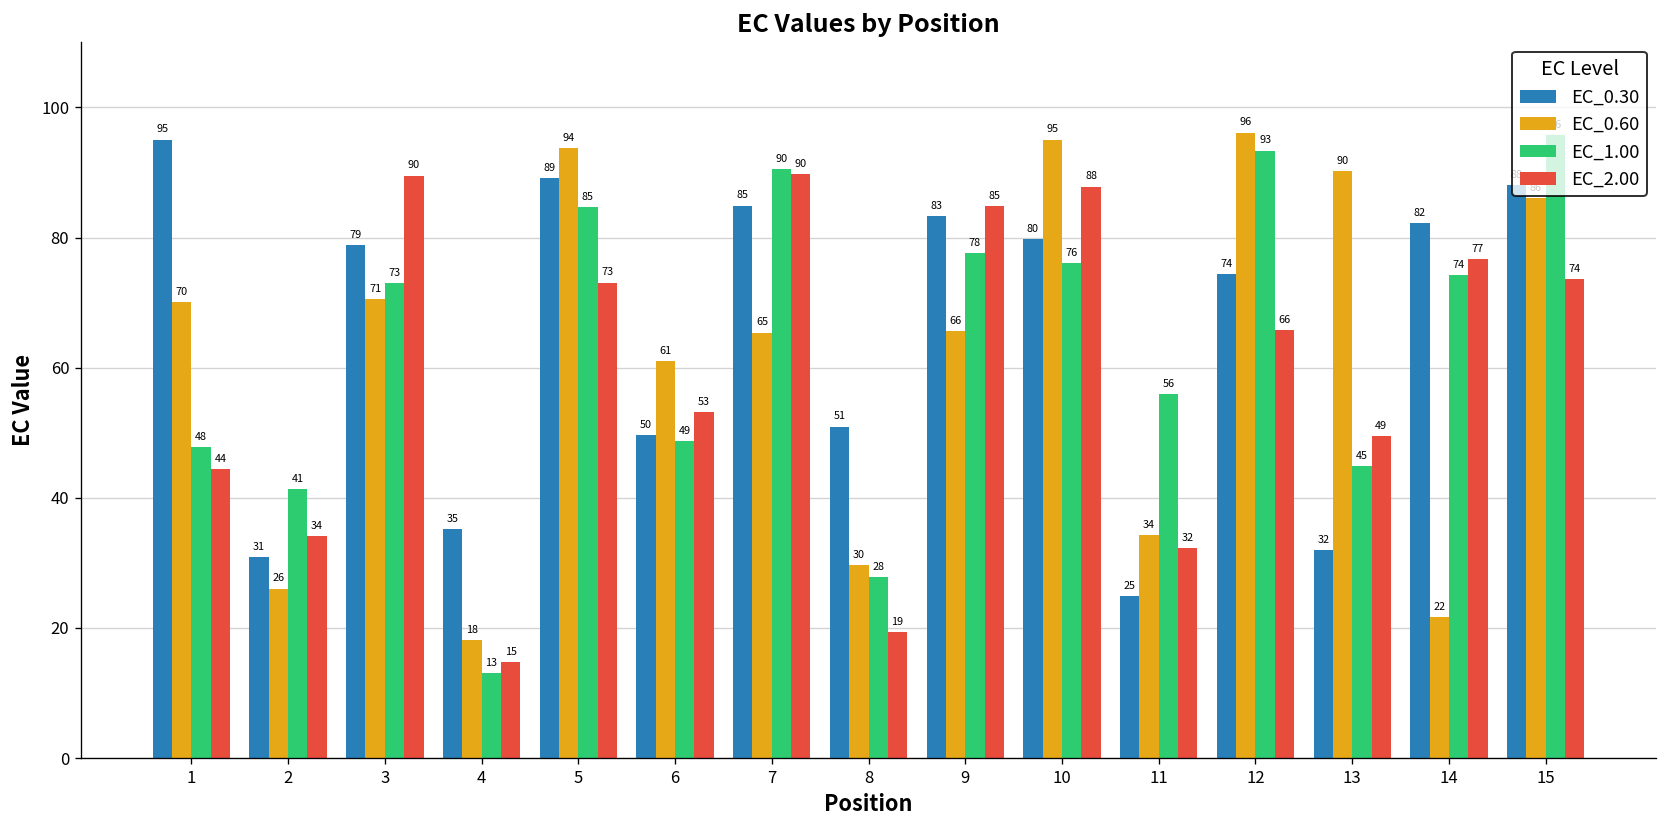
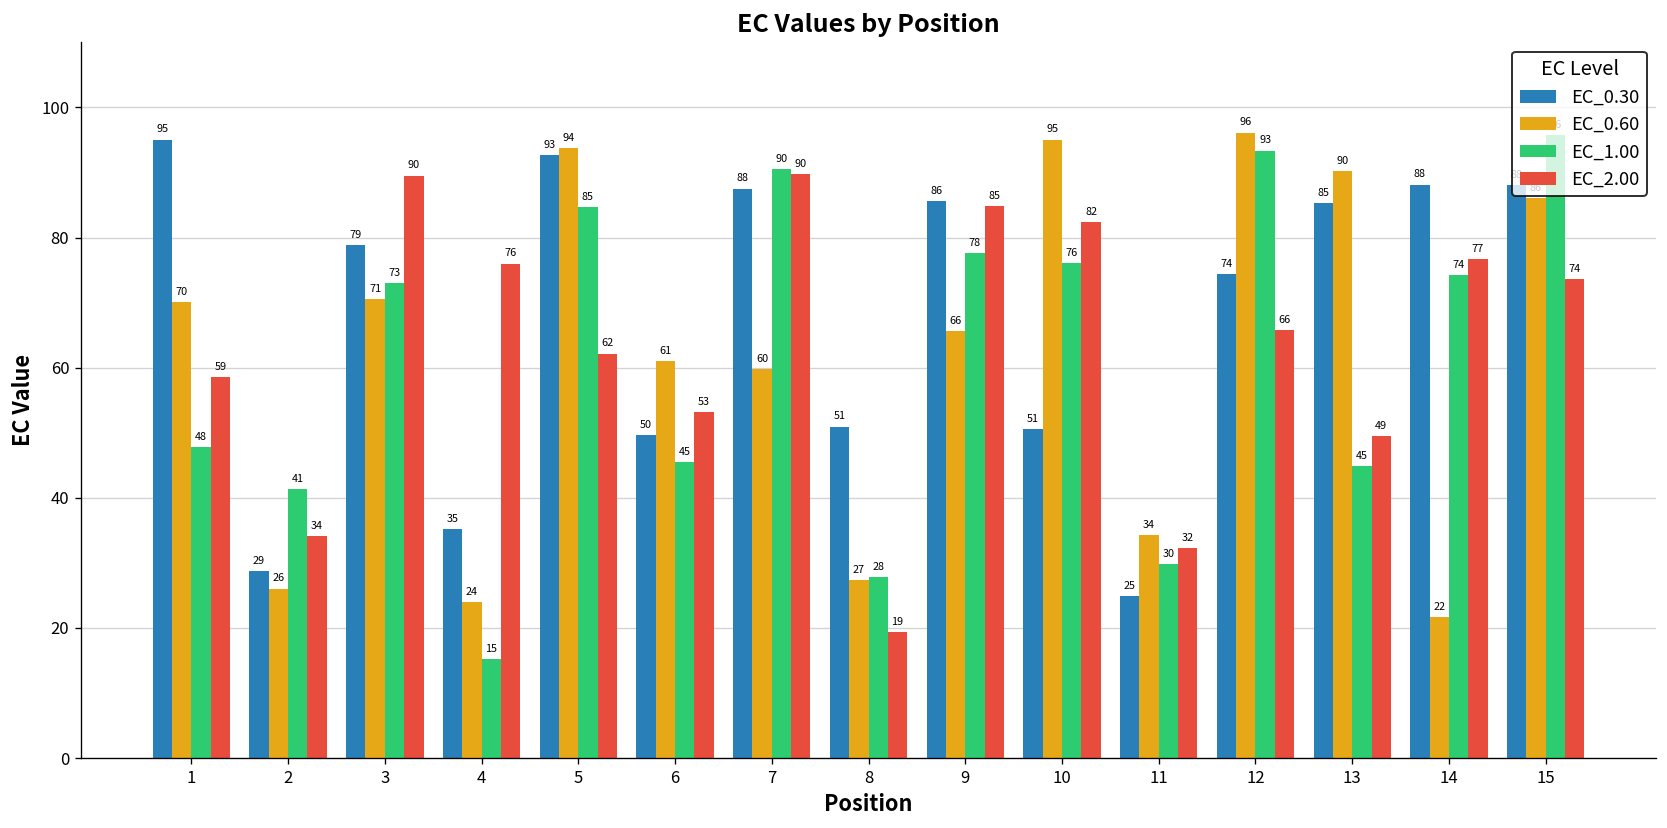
EC_2.00, 1: 44 -> 59
EC_0.30, 2: 31 -> 29
EC_0.60, 4: 18 -> 24
EC_1.00, 4: 13 -> 15
EC_2.00, 4: 15 -> 76
EC_0.30, 5: 89 -> 93
EC_2.00, 5: 73 -> 62
EC_1.00, 6: 49 -> 45
EC_0.30, 7: 85 -> 88
EC_0.60, 7: 65 -> 60
EC_0.60, 8: 30 -> 27
EC_0.30, 9: 83 -> 86
EC_0.30, 10: 80 -> 51
EC_2.00, 10: 88 -> 82
EC_1.00, 11: 56 -> 30
EC_0.30, 13: 32 -> 85
EC_0.30, 14: 82 -> 88
